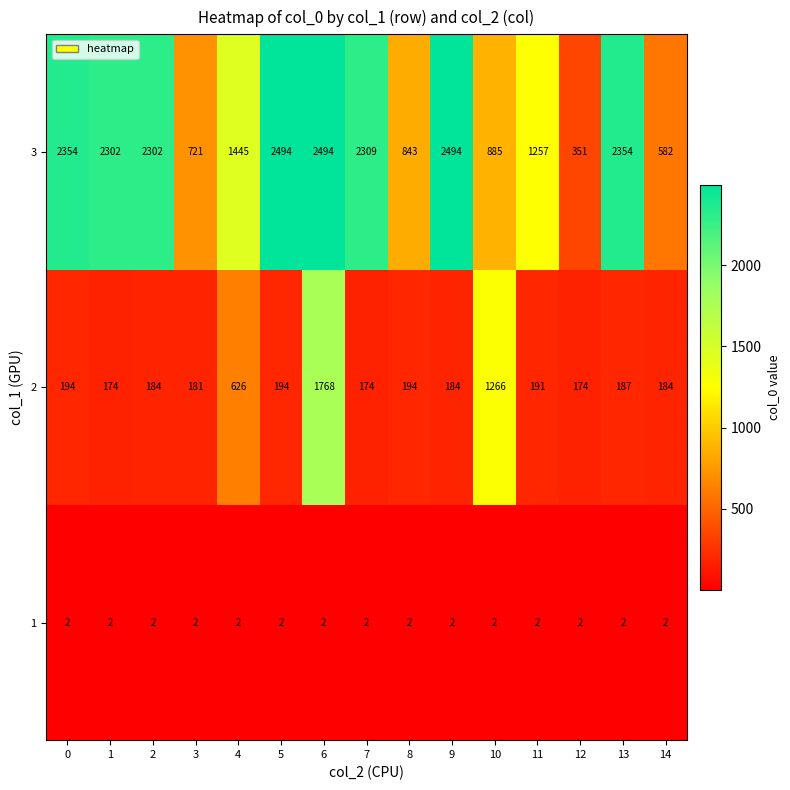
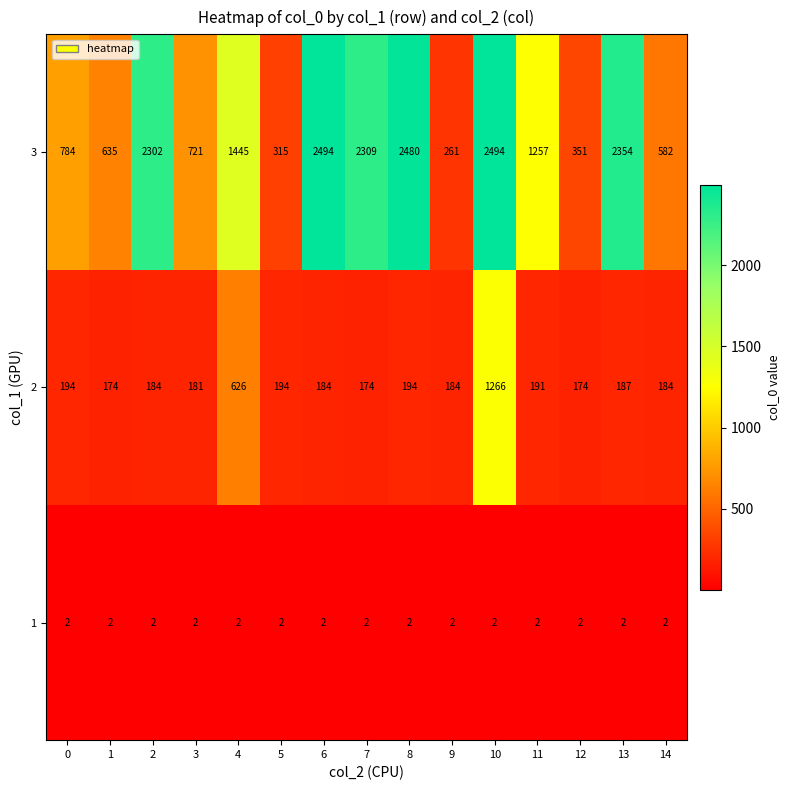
3, 0: 2354 -> 784
3, 1: 2302 -> 635
3, 5: 2494 -> 315
3, 8: 843 -> 2480
3, 9: 2494 -> 261
3, 10: 885 -> 2494
2, 6: 1768 -> 184
